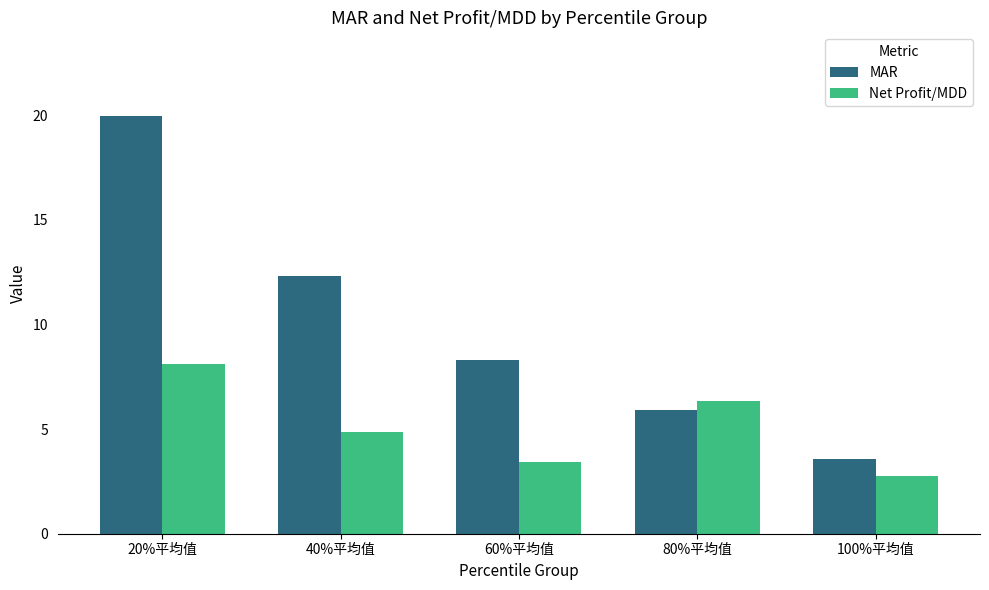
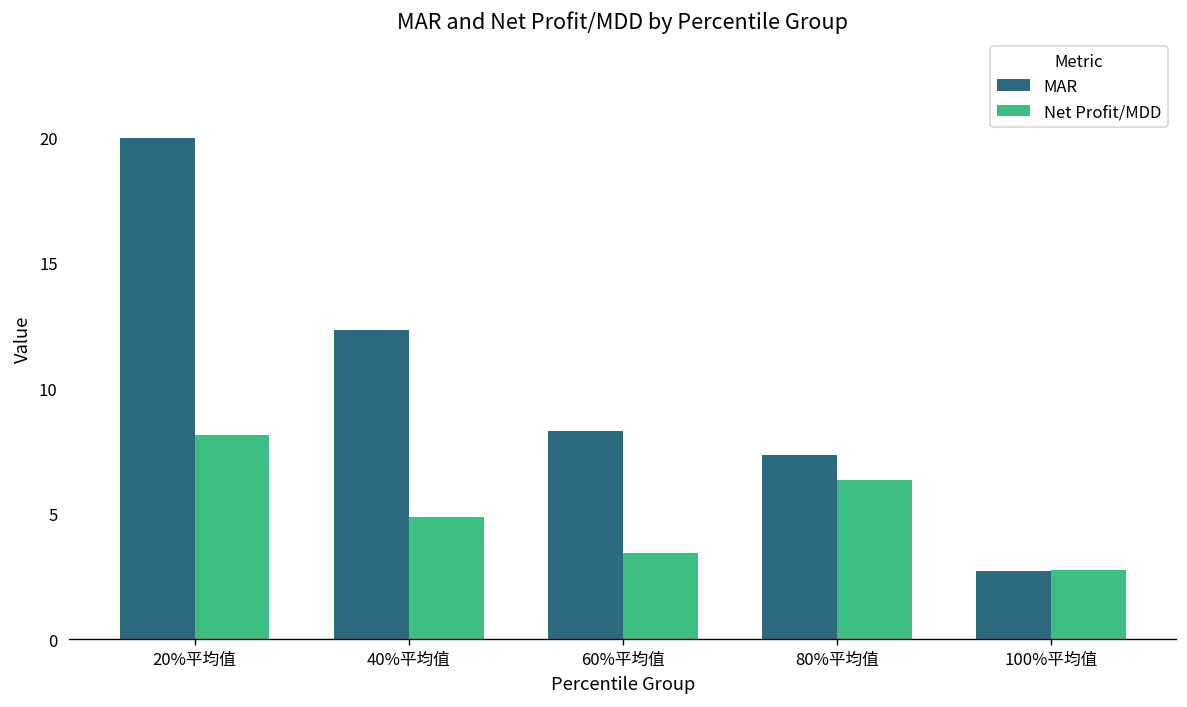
MAR, 80%平均值: 5.9 -> 7.3
MAR, 100%平均值: 3.6 -> 2.7
